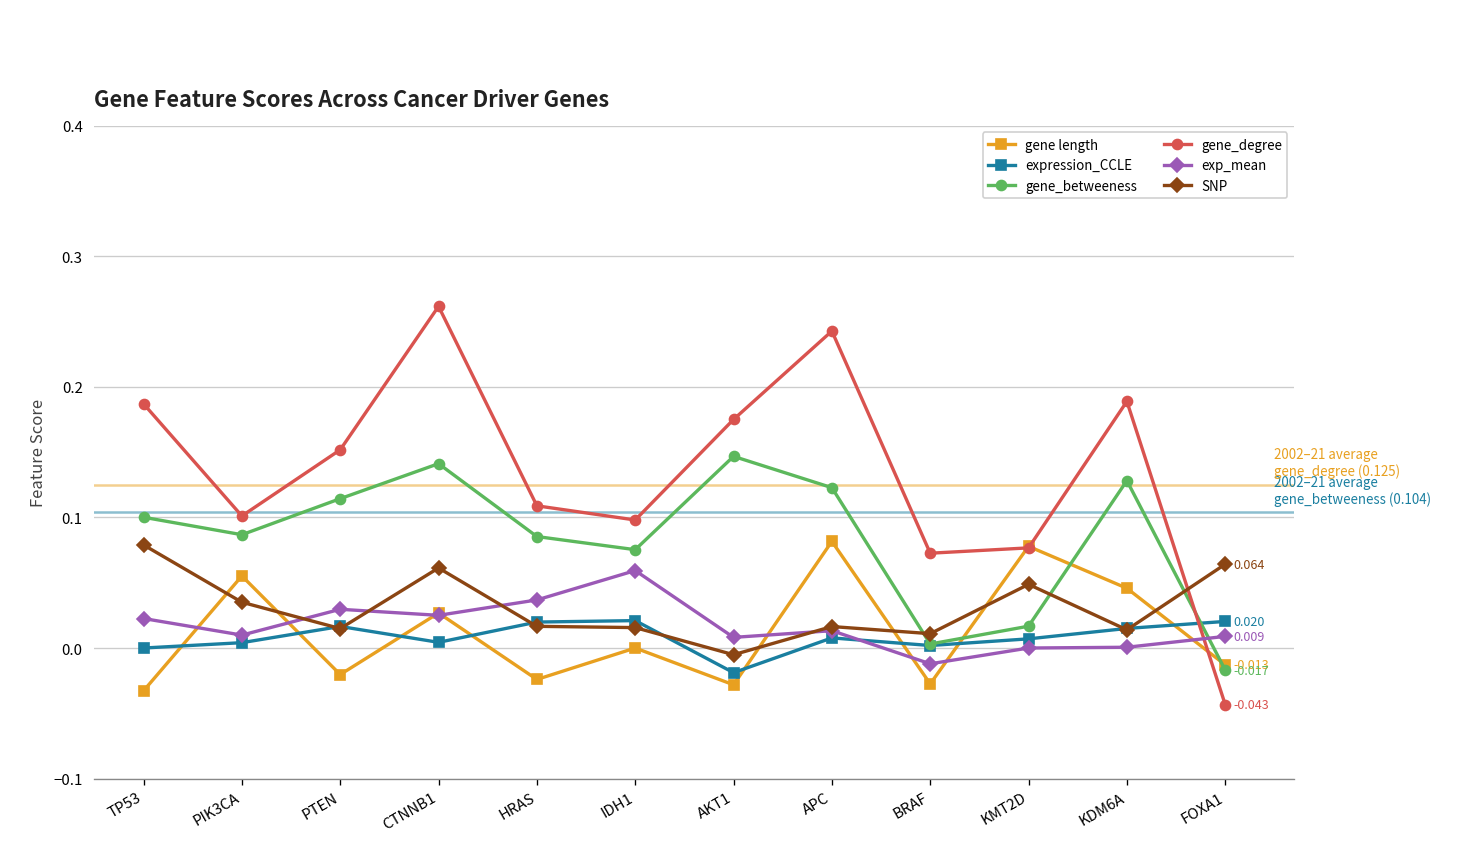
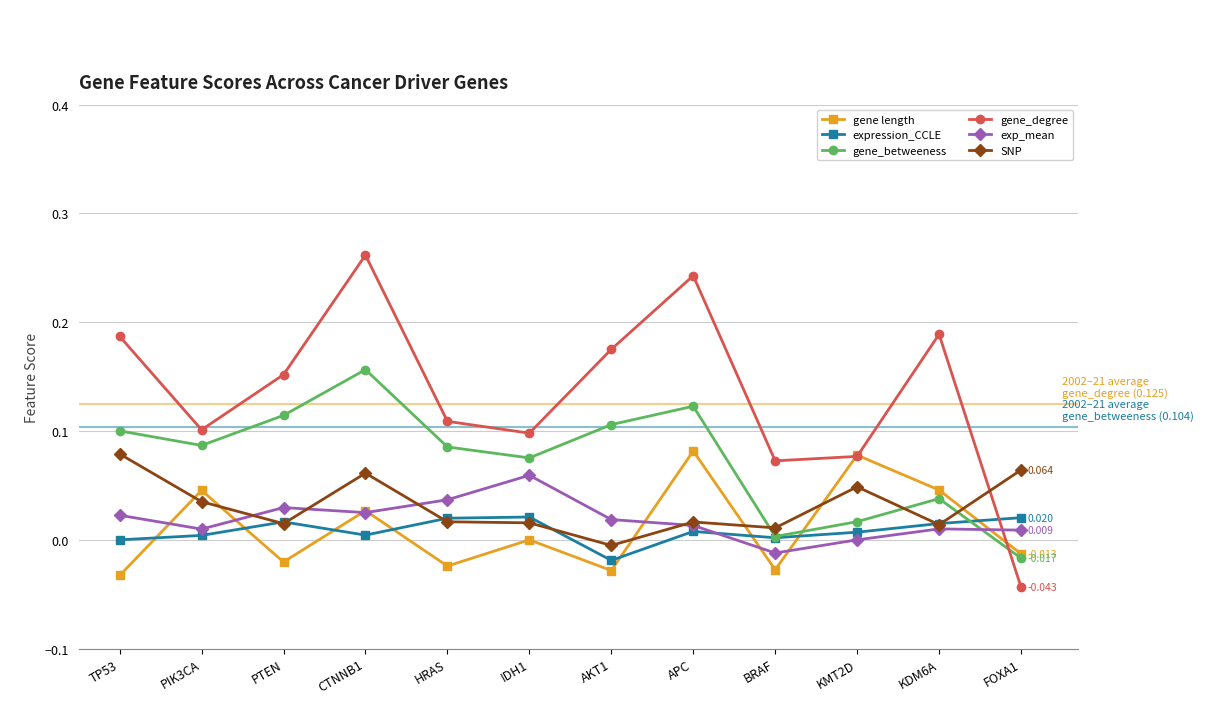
gene length, PIK3CA: 0.055 -> 0.046
gene_betweeness, CTNNB1: 0.141 -> 0.156
gene_betweeness, AKT1: 0.147 -> 0.106
exp_mean, AKT1: 0.008 -> 0.019
gene_betweeness, KDM6A: 0.128 -> 0.038
exp_mean, KDM6A: 0.001 -> 0.010
